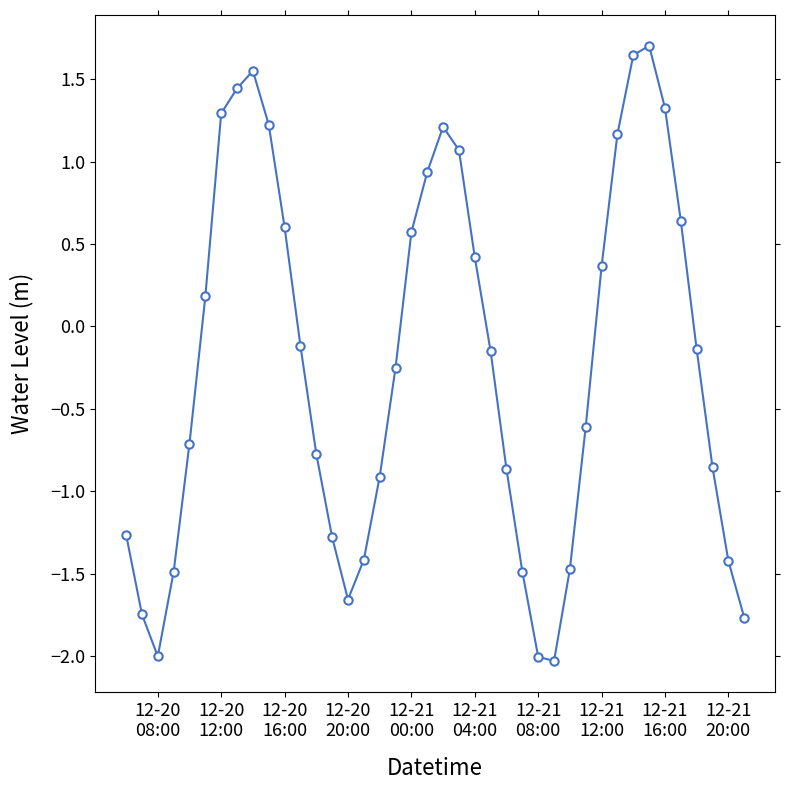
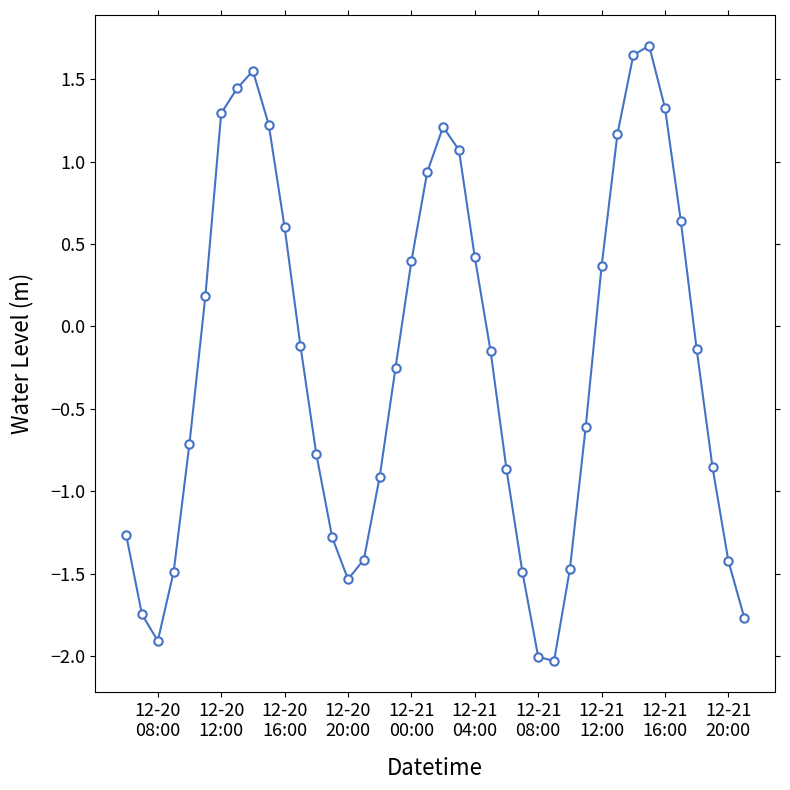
12-20 08:00: -2.00 -> -1.91
12-20 20:00: -1.66 -> -1.53
12-21 00:00: 0.57 -> 0.40
